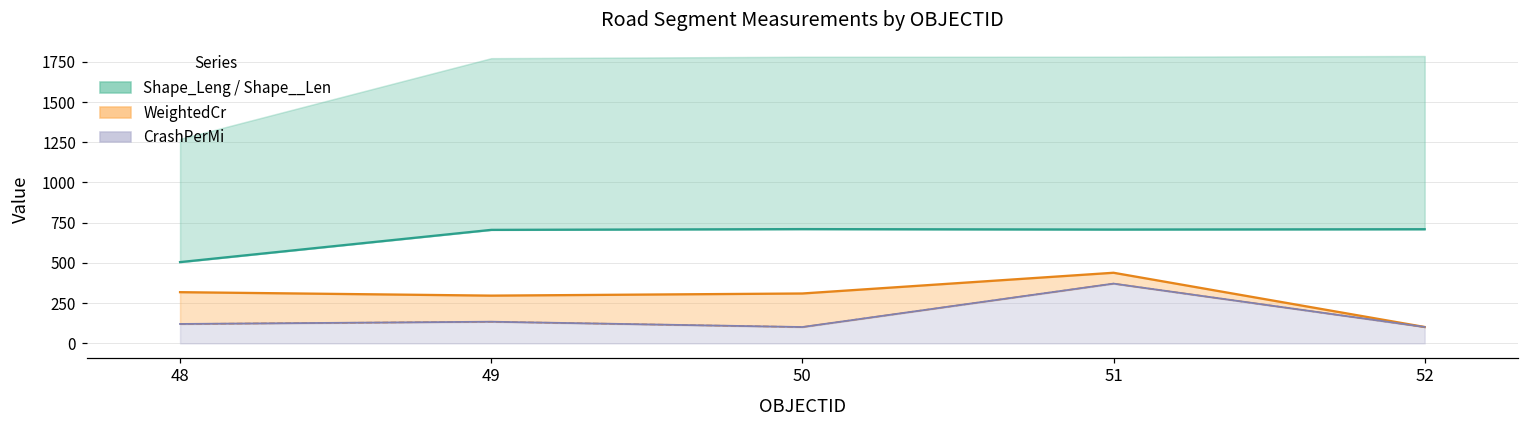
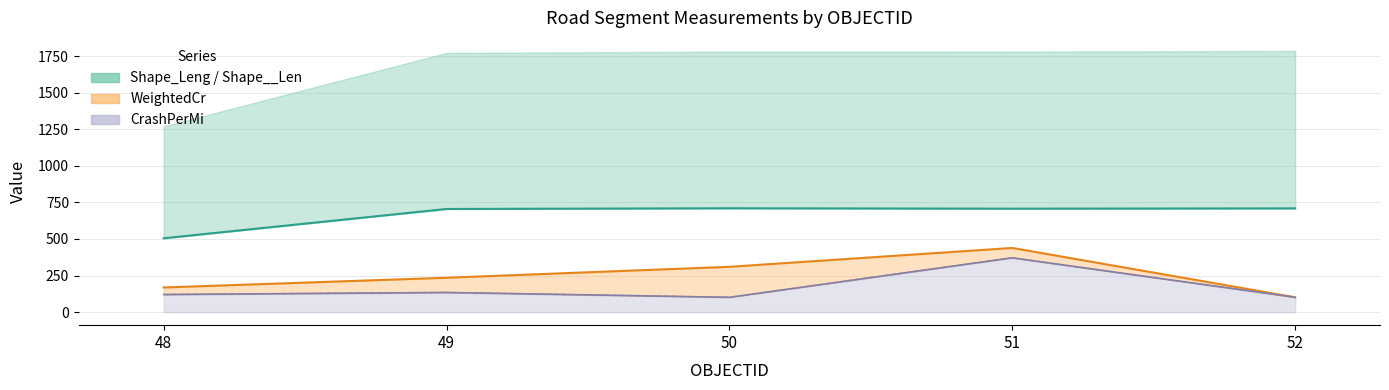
WeightedCr, 48: 320 -> 170
WeightedCr, 49: 300 -> 230
